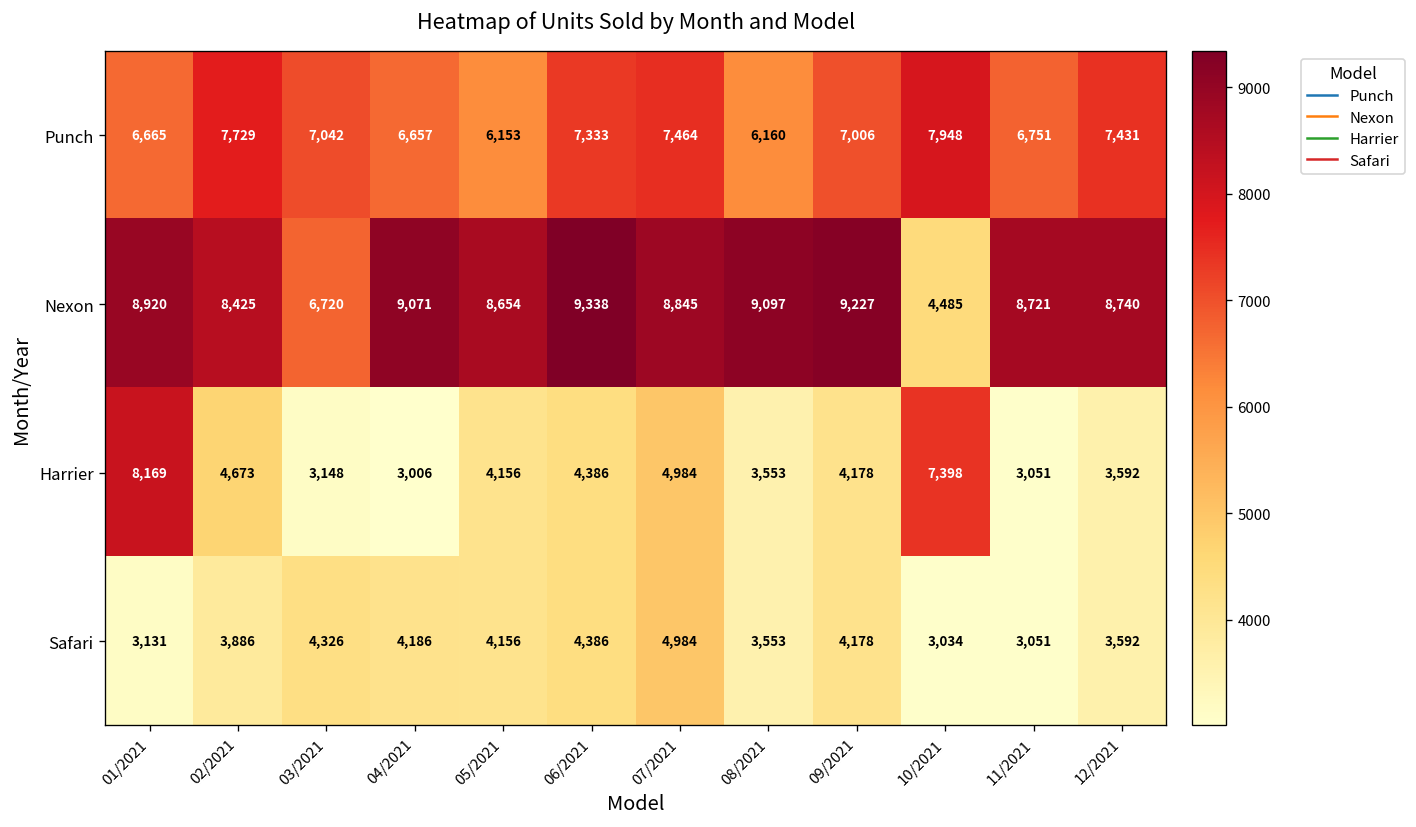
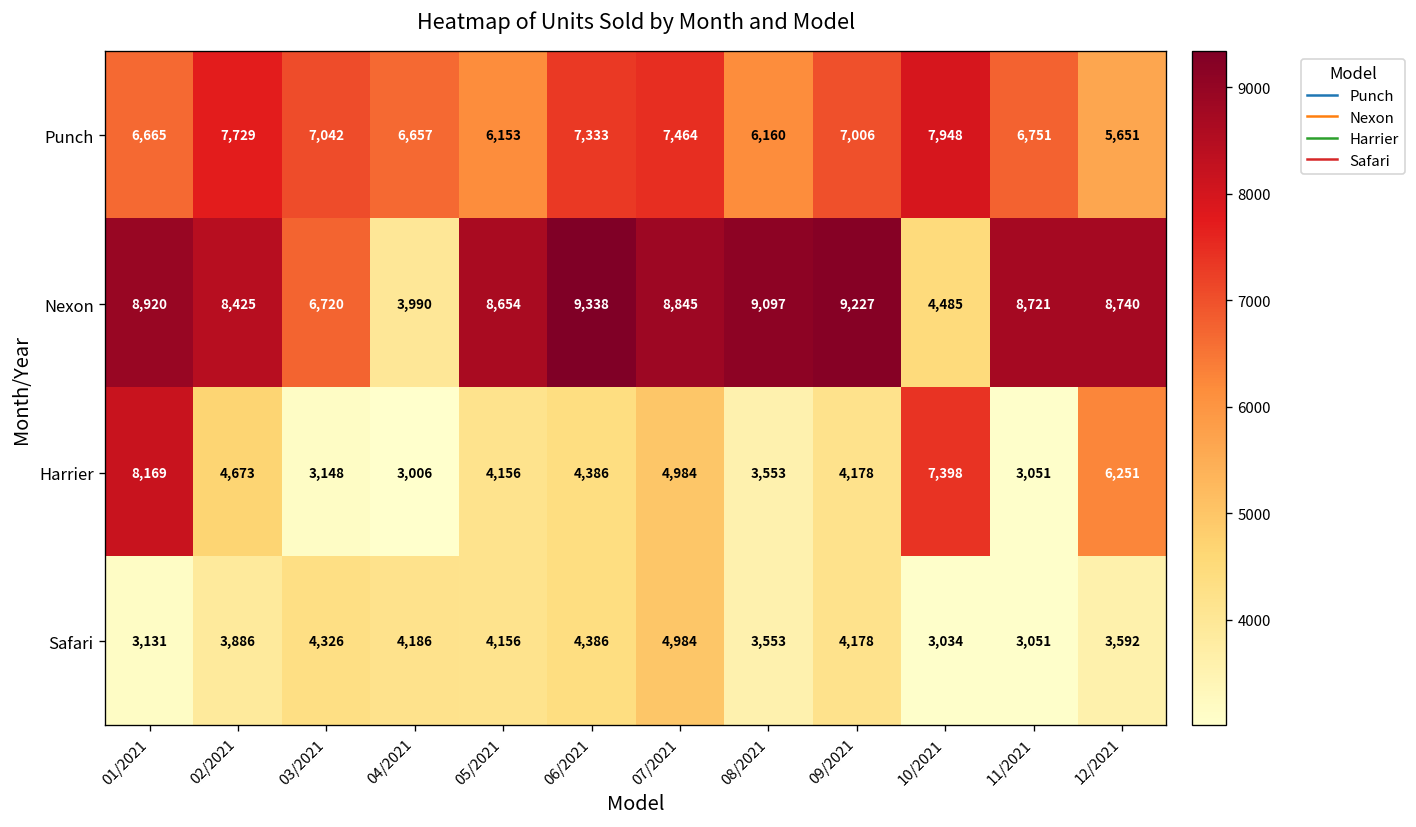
Punch, 12/2021: 7,431 -> 5,651
Nexon, 04/2021: 9,071 -> 3,990
Harrier, 12/2021: 3,592 -> 6,251
